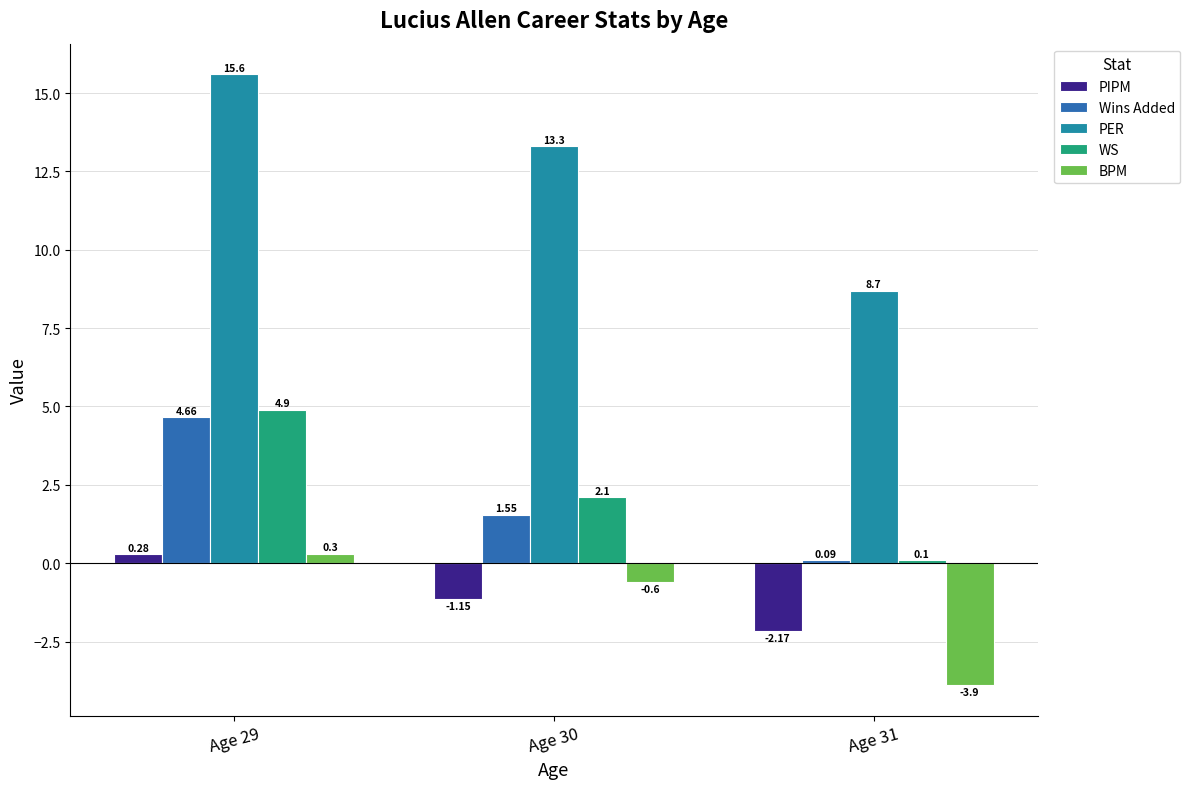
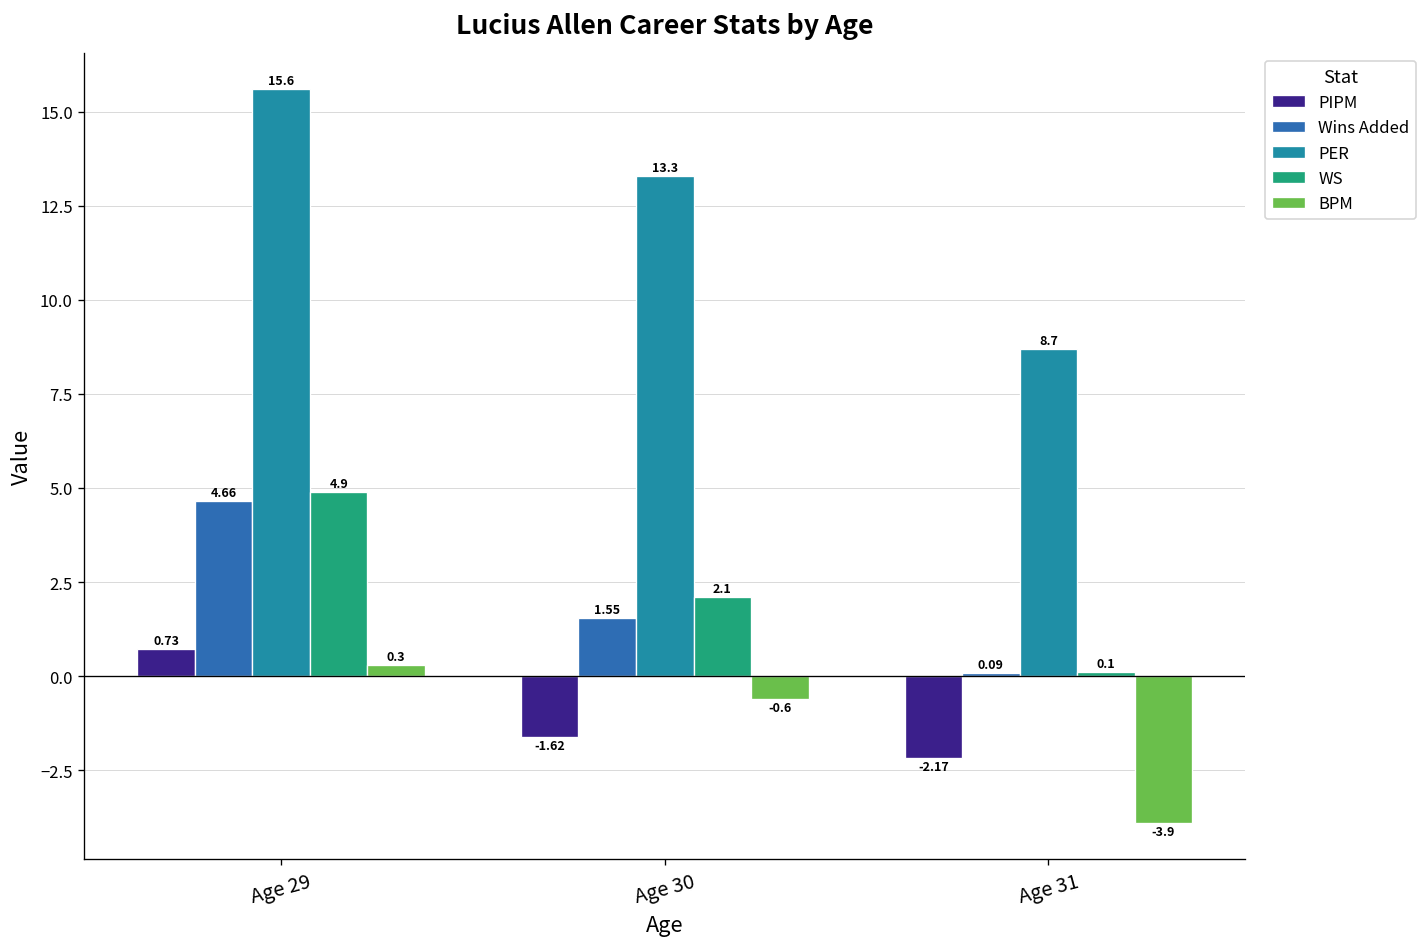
PIPM, Age 29: 0.28 -> 0.73
PIPM, Age 30: -1.15 -> -1.62
